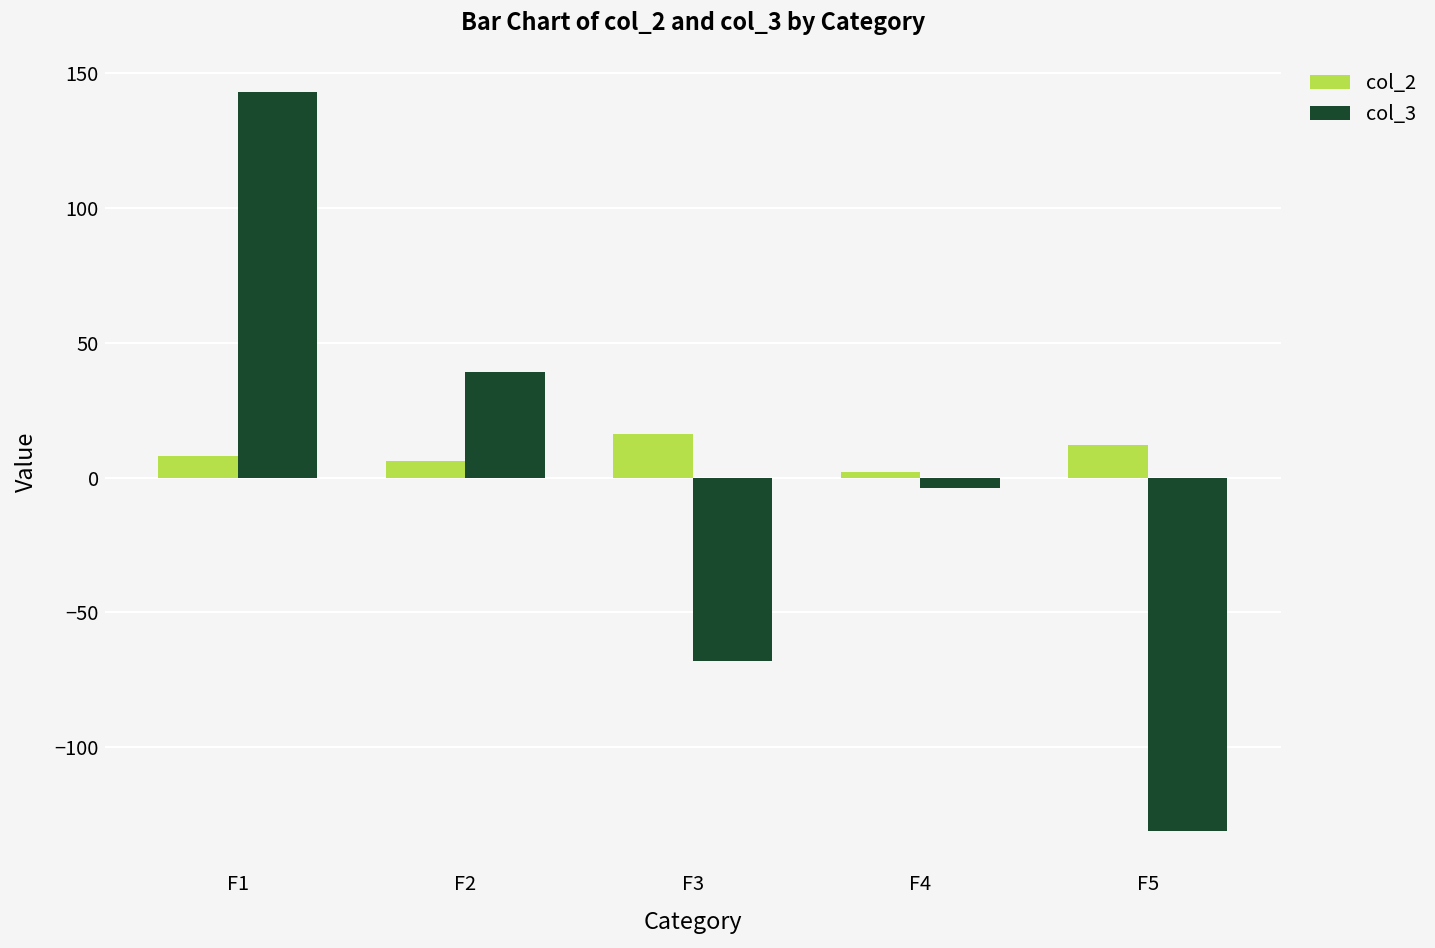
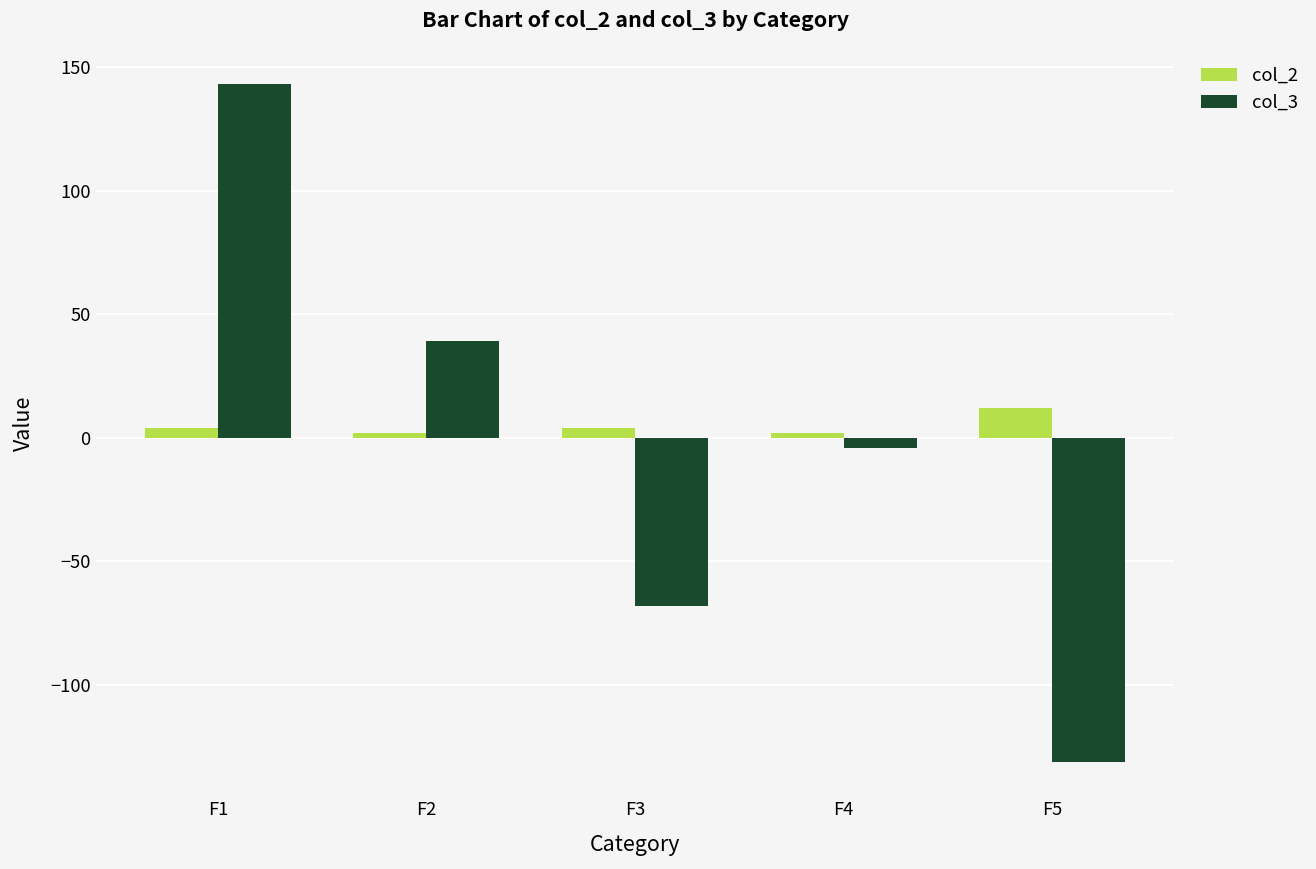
col_2, F1: 8 -> 4
col_2, F2: 6 -> 2
col_2, F3: 16 -> 4
